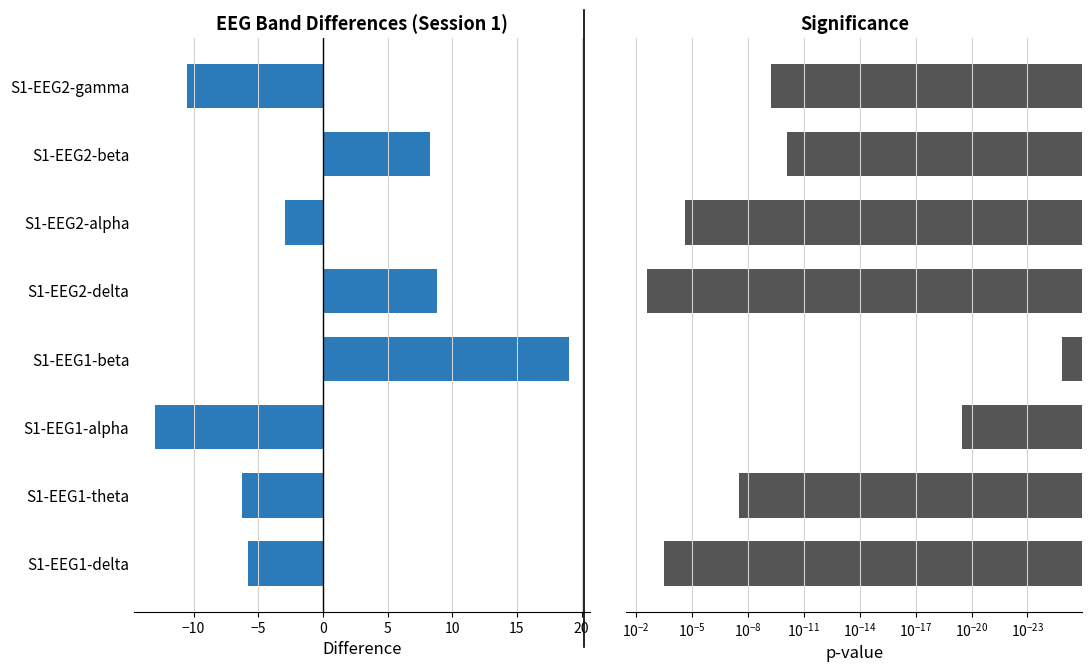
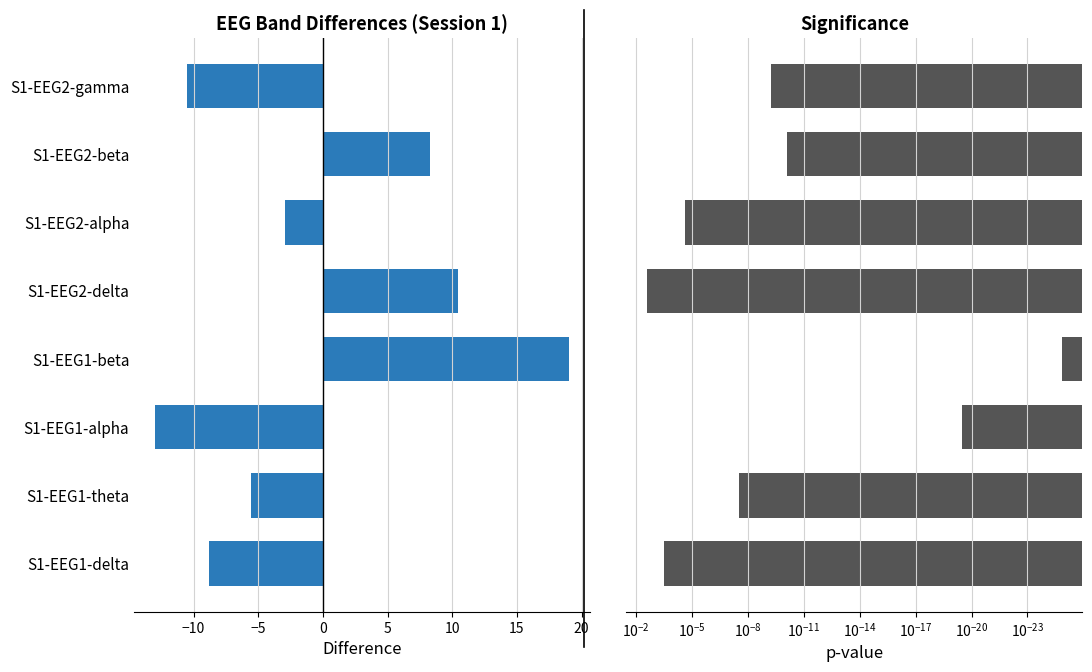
EEG Band Differences (Session 1), S1-EEG2-delta: 8.8 -> 10.5
EEG Band Differences (Session 1), S1-EEG1-theta: -6.3 -> -5.5
EEG Band Differences (Session 1), S1-EEG1-delta: -5.8 -> -8.8
